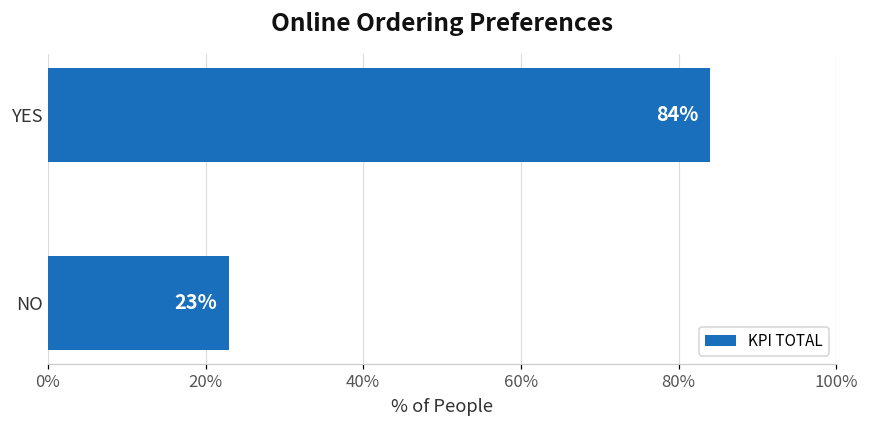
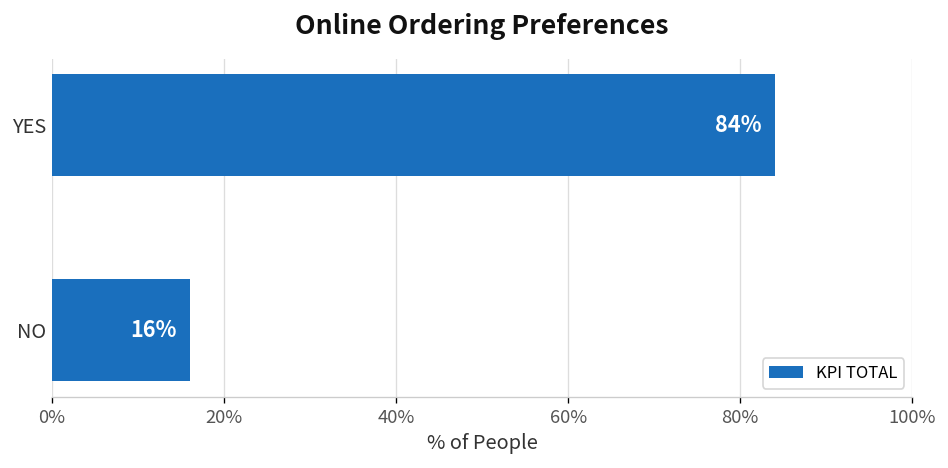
NO: 23% -> 16%
